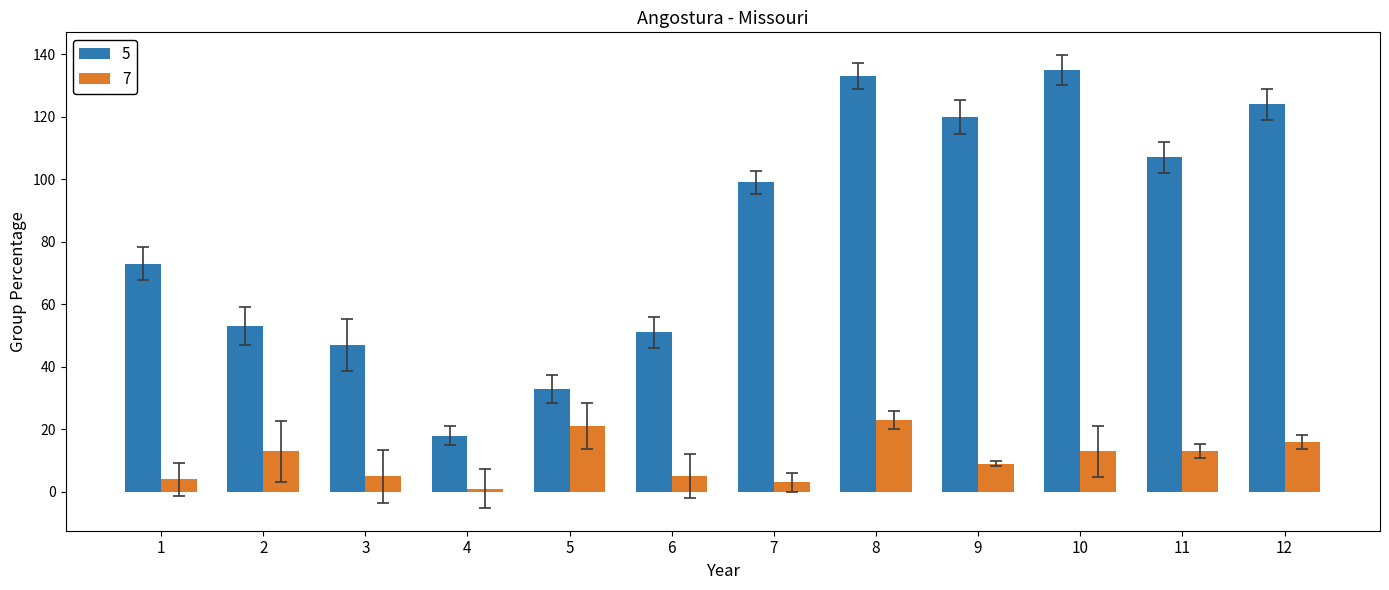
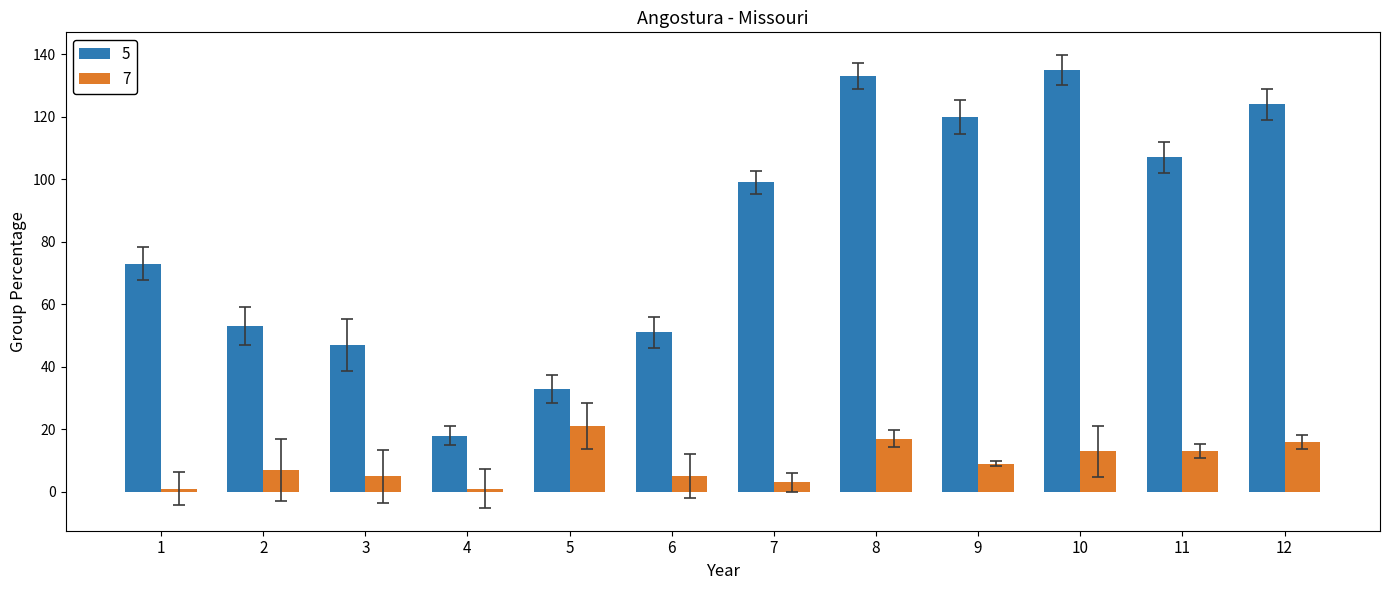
7, 1: 4 -> 1
7, 2: 13 -> 7
7, 8: 23 -> 17
